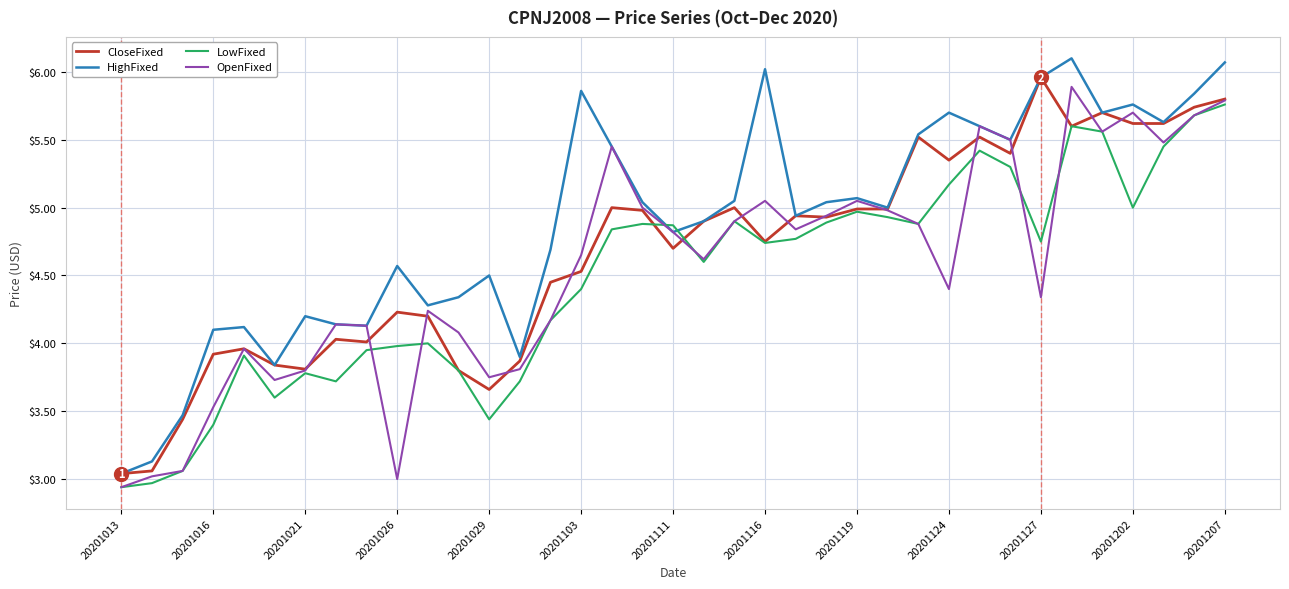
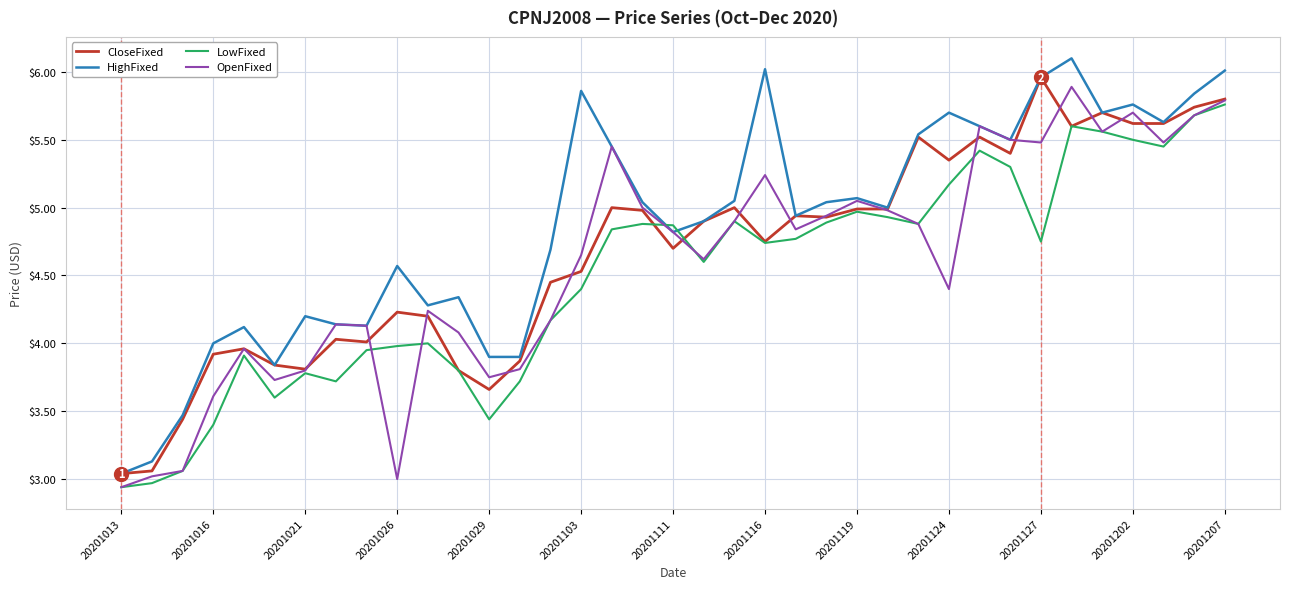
HighFixed, 20201016: $4.1 -> $4.0
OpenFixed, 20201016: $3.53 -> $3.61
HighFixed, 20201029: $4.5 -> $3.9
OpenFixed, 20201116: $5.05 -> $5.24
OpenFixed, 20201127: $4.34 -> $5.48
LowFixed, 20201202: $5.0 -> $5.5
HighFixed, 20201207: $6.07 -> $6.01
